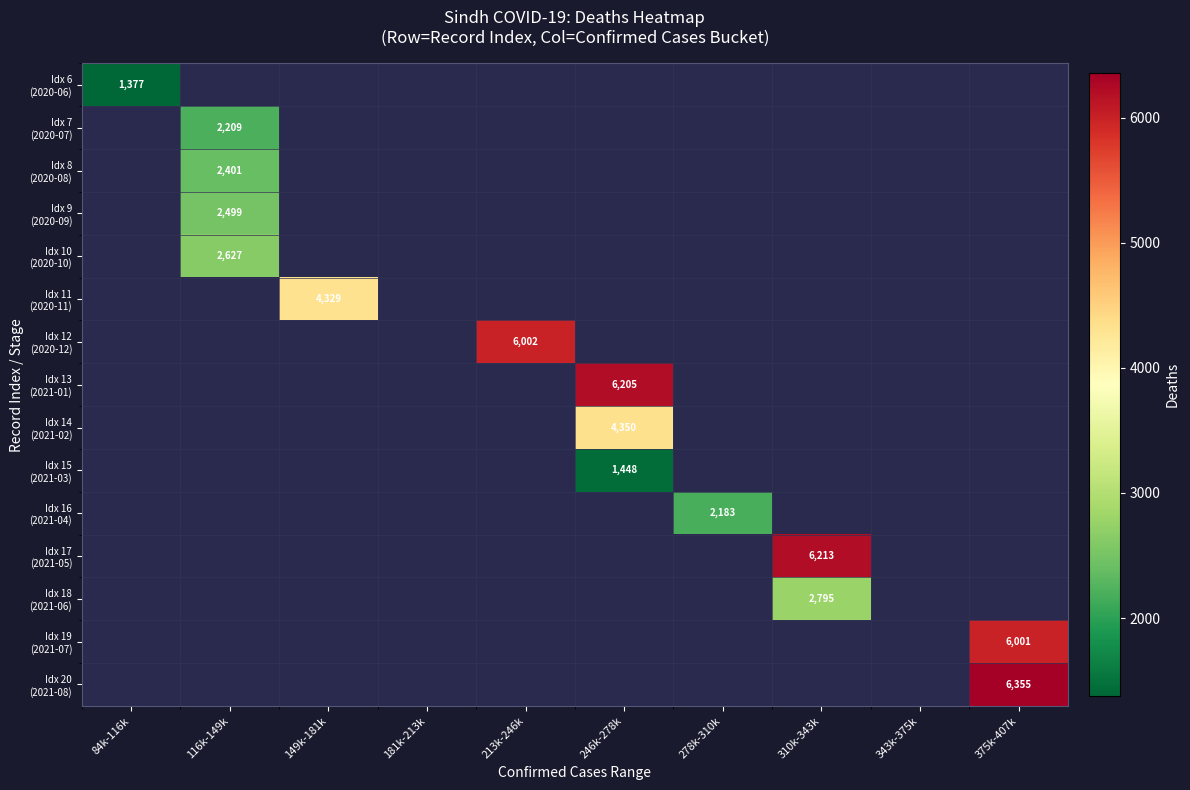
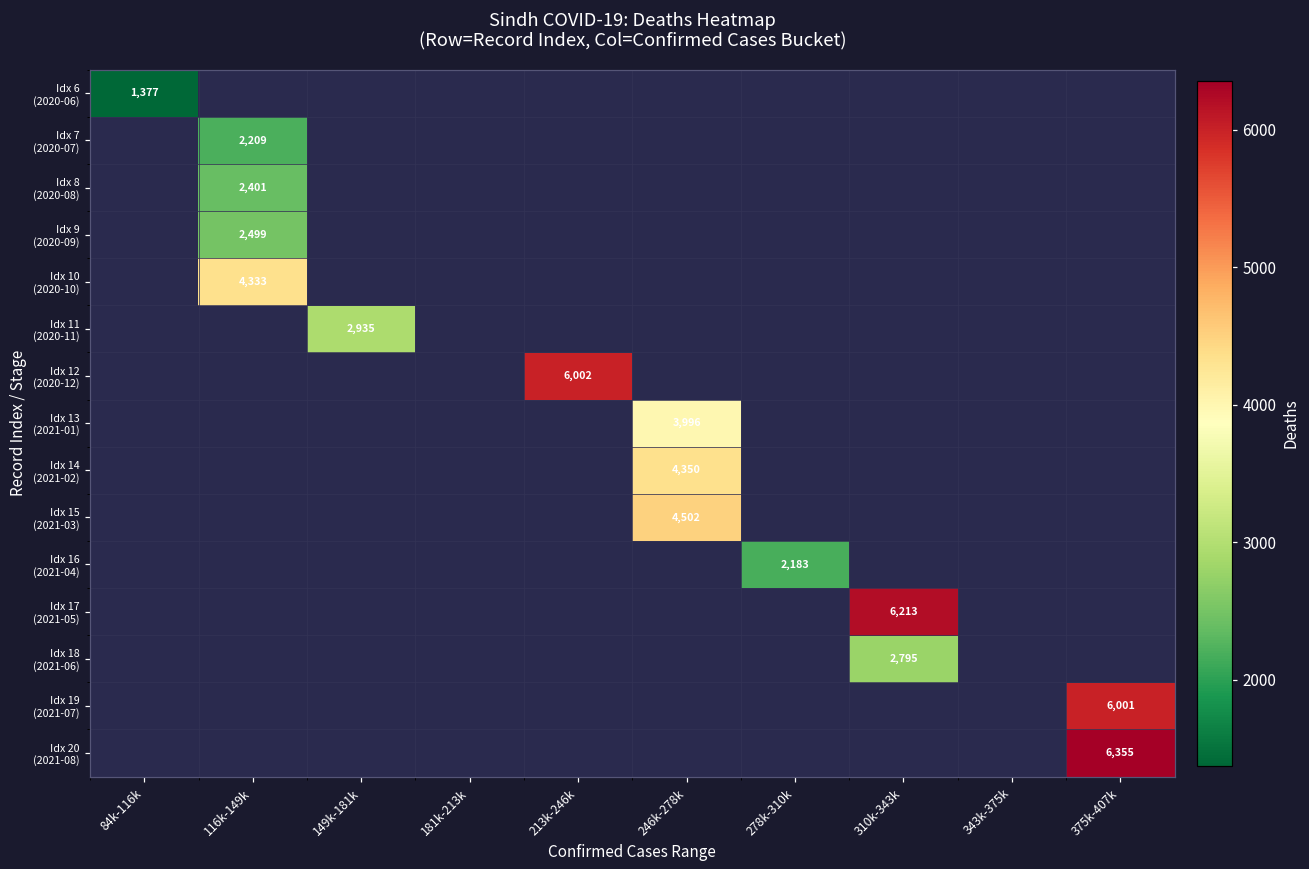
Idx 10 (2020-10), 116k-149k: 2,627 -> 4,333
Idx 11 (2020-11), 149k-181k: 4,329 -> 2,935
Idx 13 (2021-01), 246k-278k: 6,205 -> 3,996
Idx 15 (2021-03), 246k-278k: 1,448 -> 4,502
